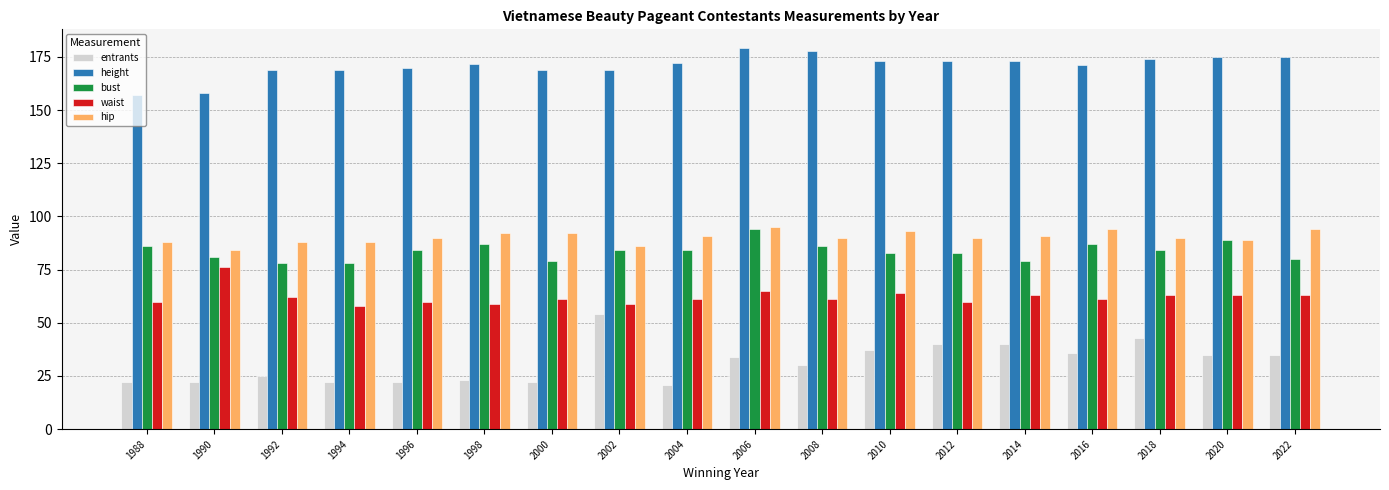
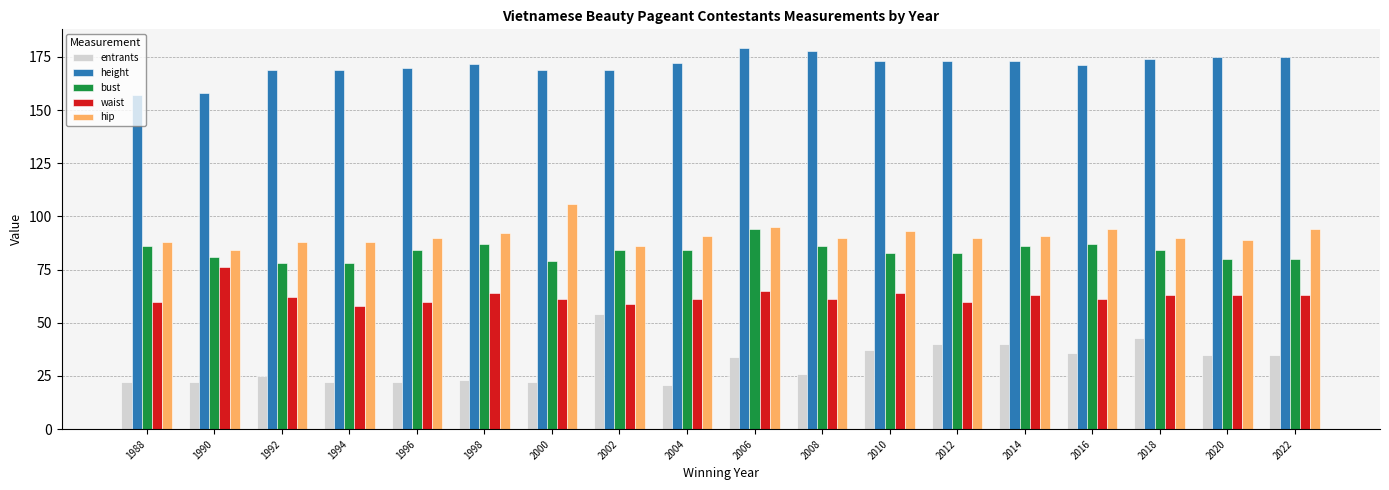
waist, 1998: 59 -> 64
hip, 2000: 92 -> 106
entrants, 2008: 30 -> 26
bust, 2014: 79 -> 86
bust, 2020: 89 -> 80
